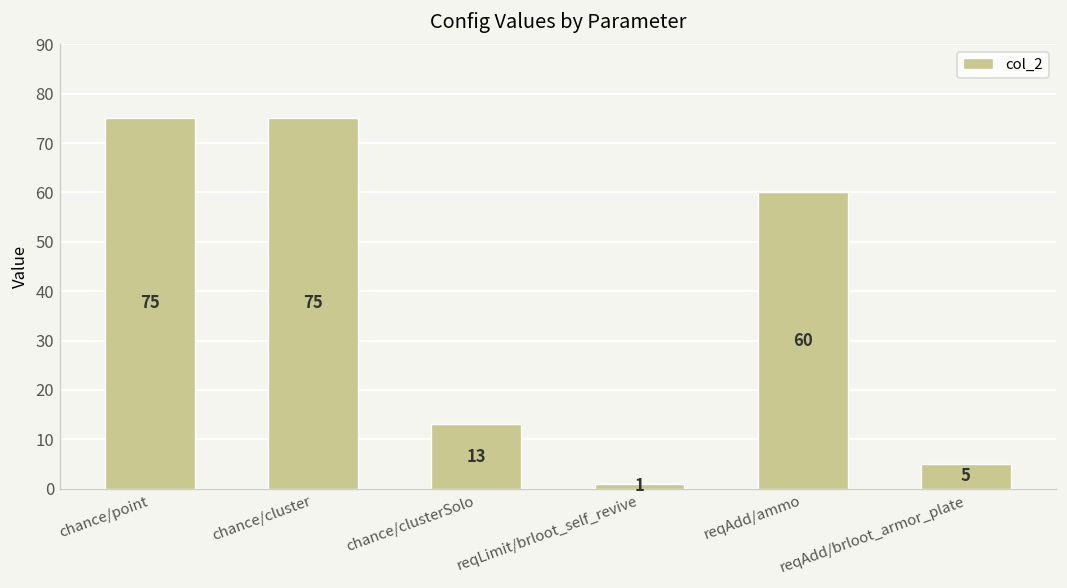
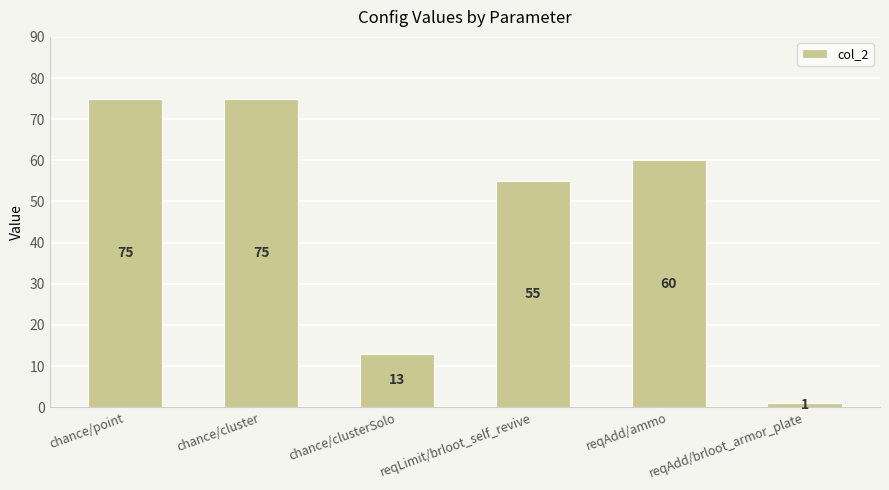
reqLimit/brloot_self_revive: 1 -> 55
reqAdd/brloot_armor_plate: 5 -> 1
